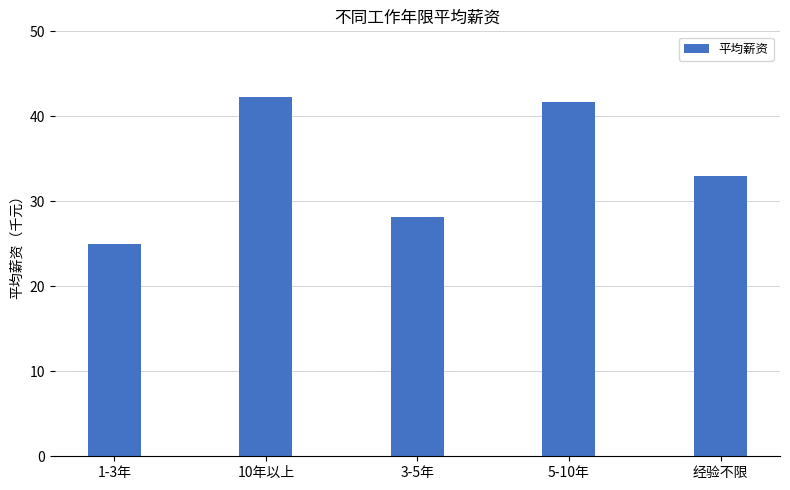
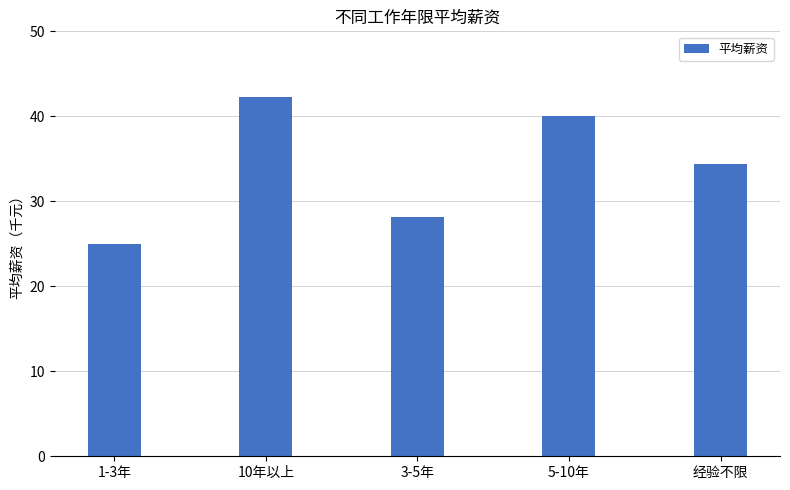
5-10年: 42 -> 40
经验不限: 33 -> 34
